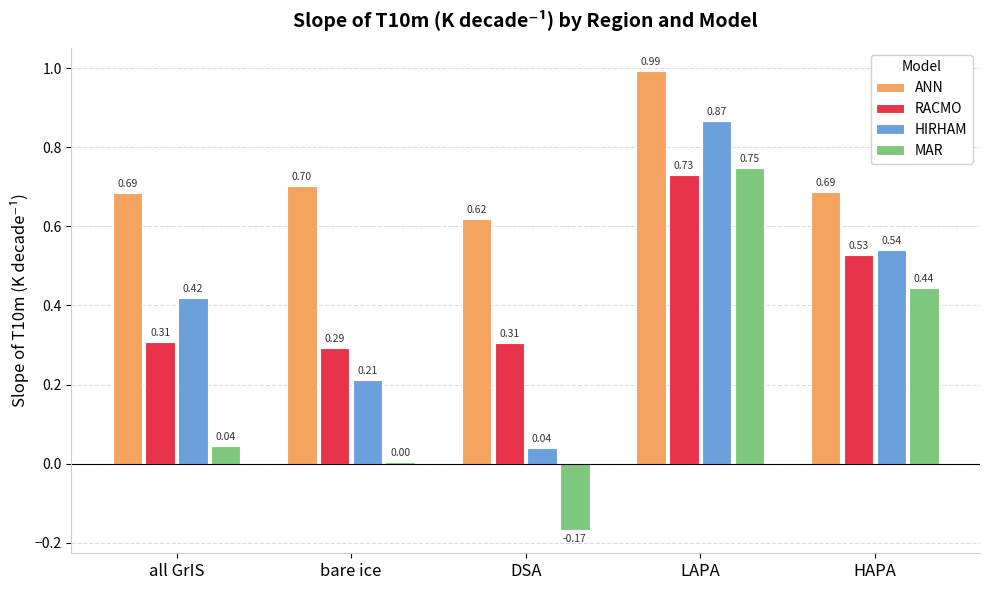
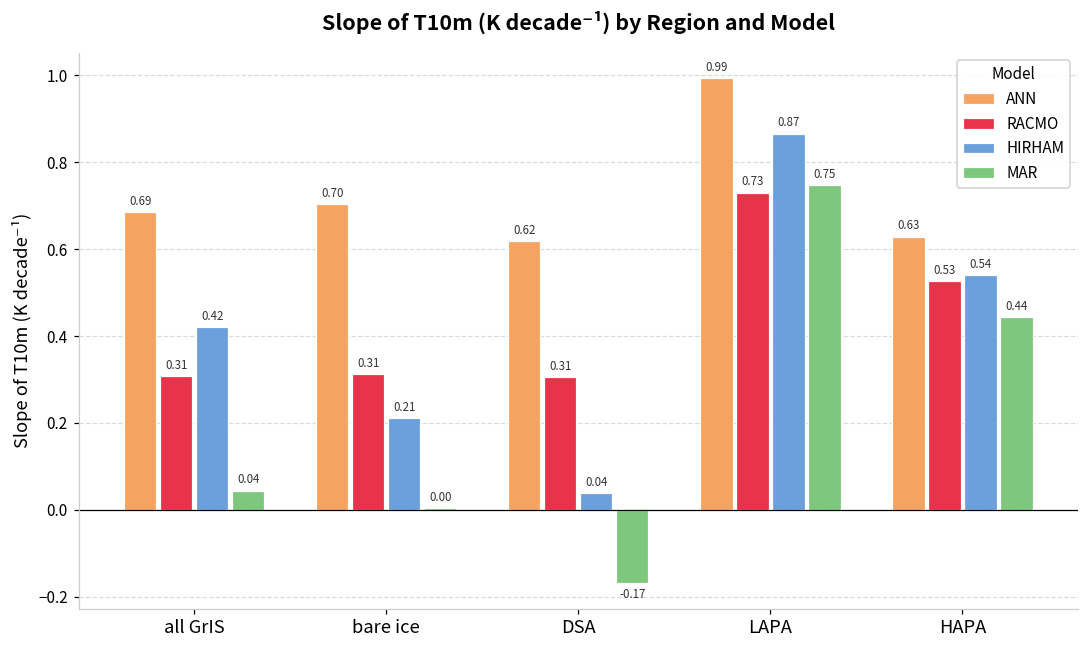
RACMO, bare ice: 0.29 -> 0.31
ANN, HAPA: 0.69 -> 0.63
